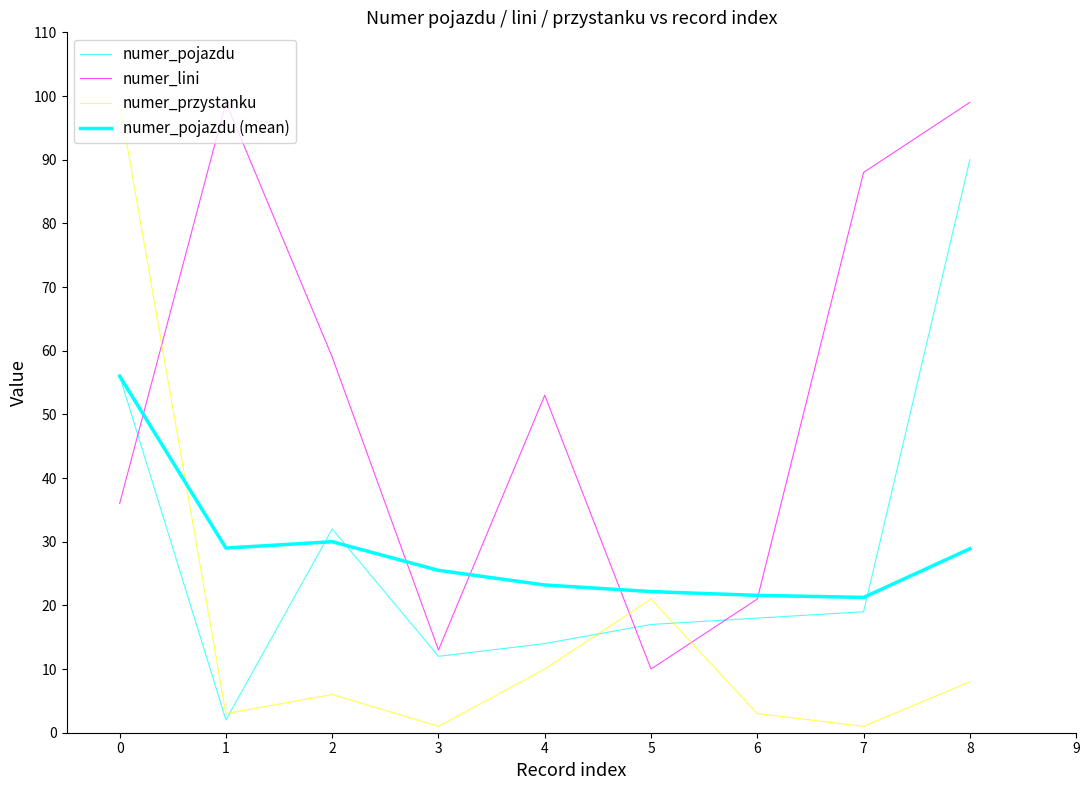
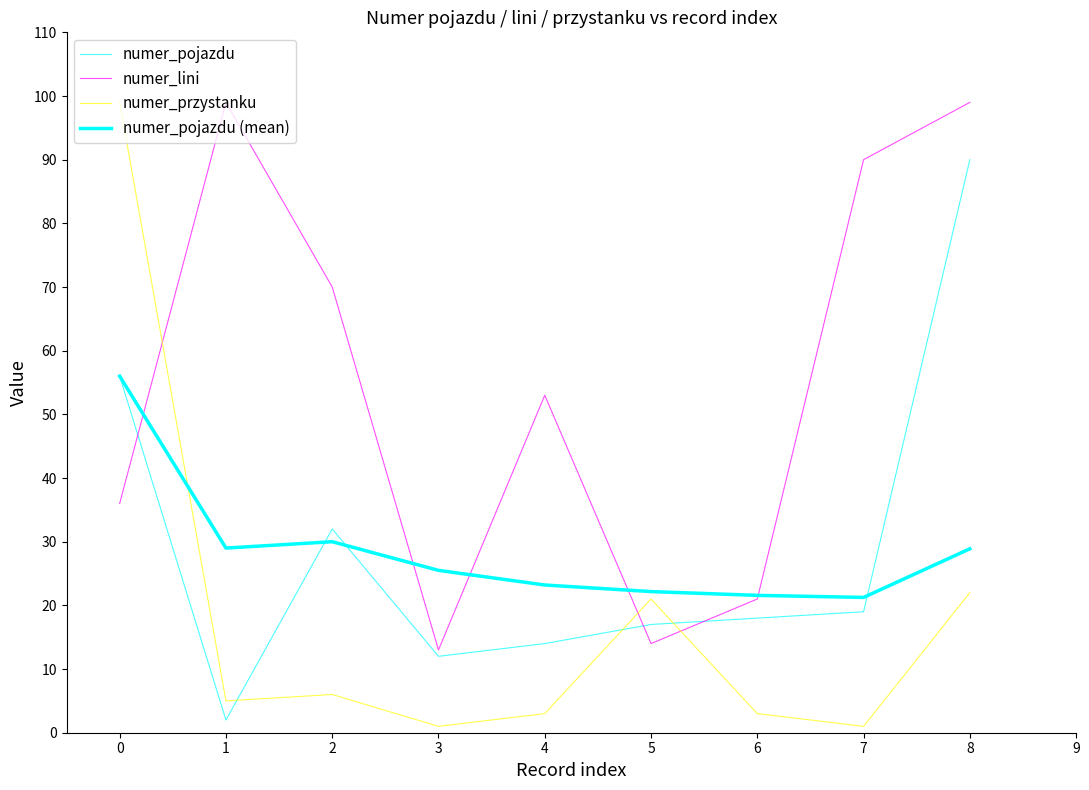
numer_przystanku, 1: 3 -> 5
numer_lini, 2: 59 -> 70
numer_przystanku, 4: 10 -> 3
numer_lini, 5: 10 -> 14
numer_lini, 7: 88 -> 90
numer_przystanku, 8: 8 -> 22
